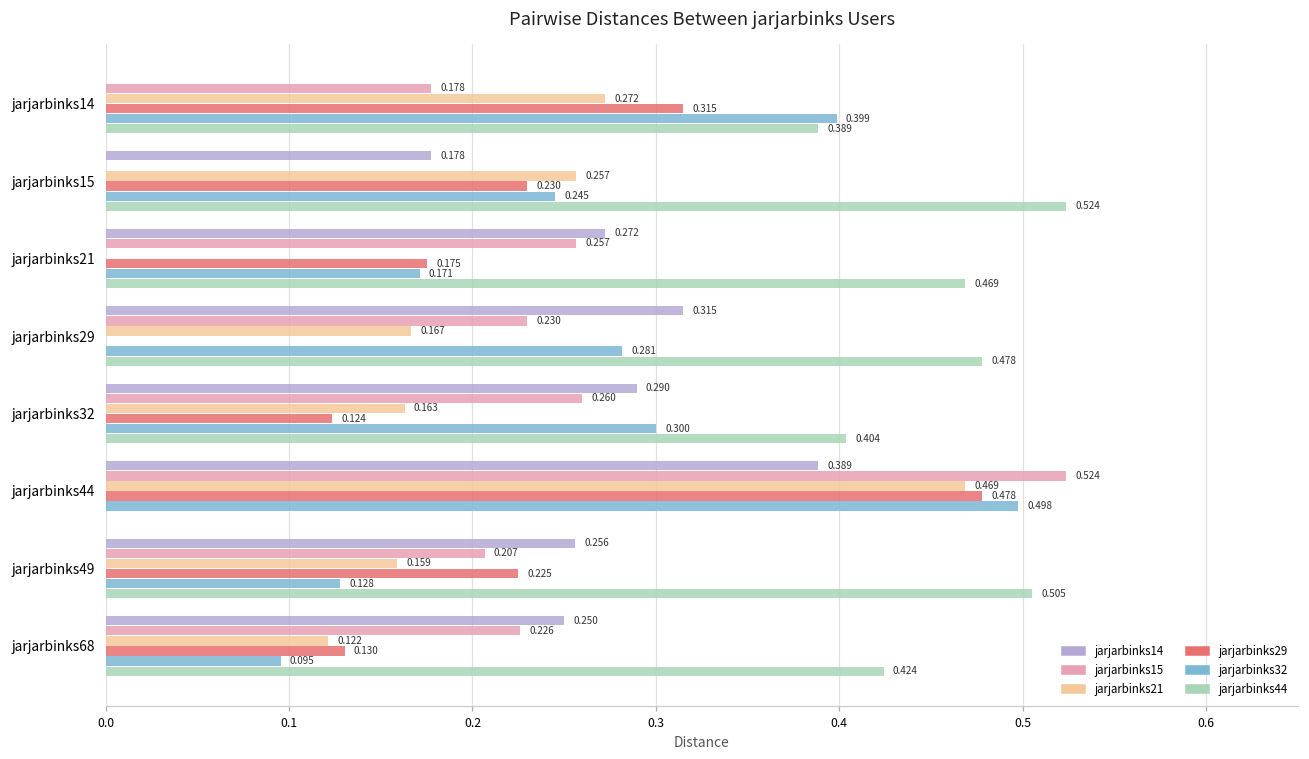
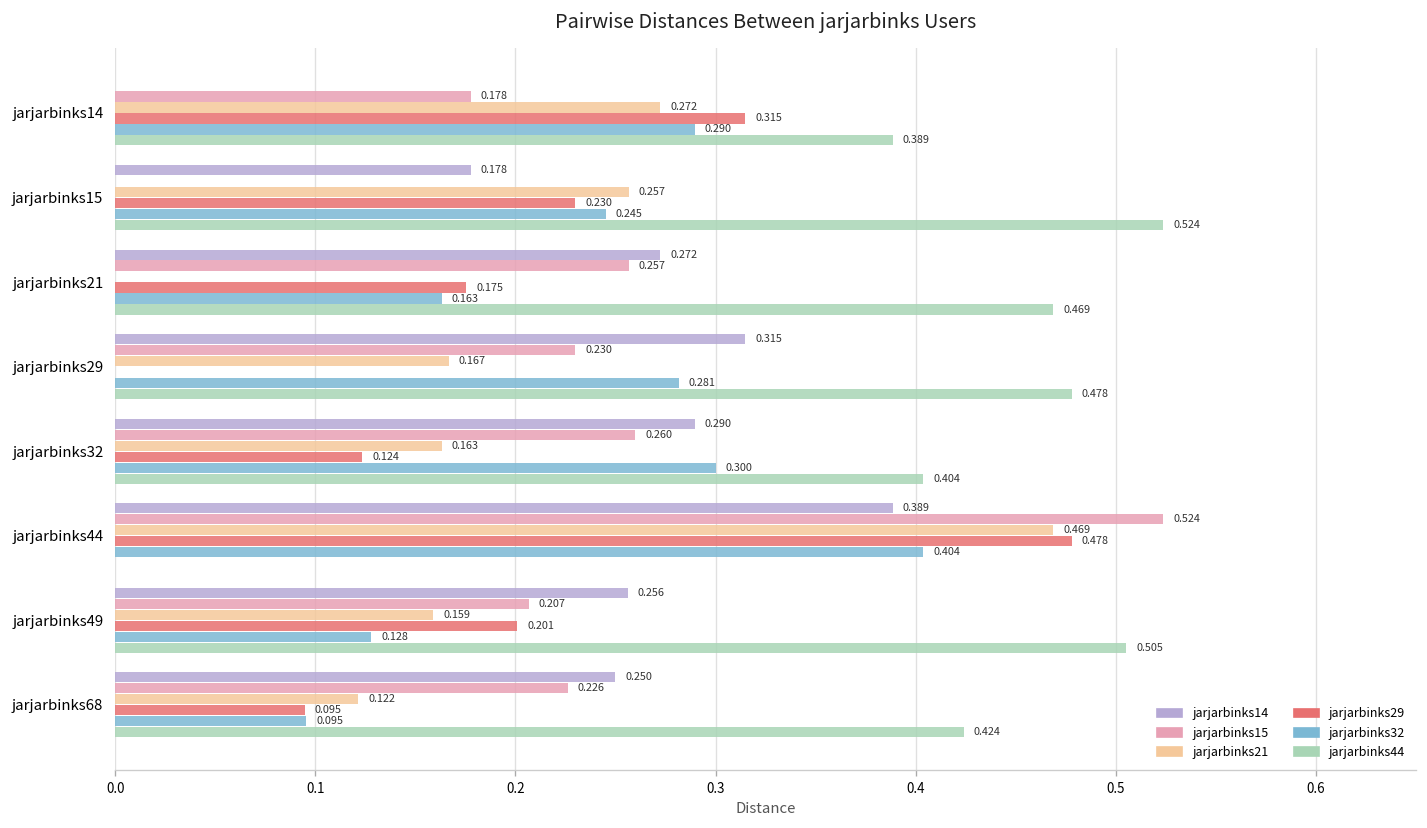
jarjarbinks32, jarjarbinks14: 0.399 -> 0.290
jarjarbinks32, jarjarbinks21: 0.171 -> 0.163
jarjarbinks32, jarjarbinks44: 0.498 -> 0.404
jarjarbinks29, jarjarbinks49: 0.225 -> 0.201
jarjarbinks29, jarjarbinks68: 0.130 -> 0.095
